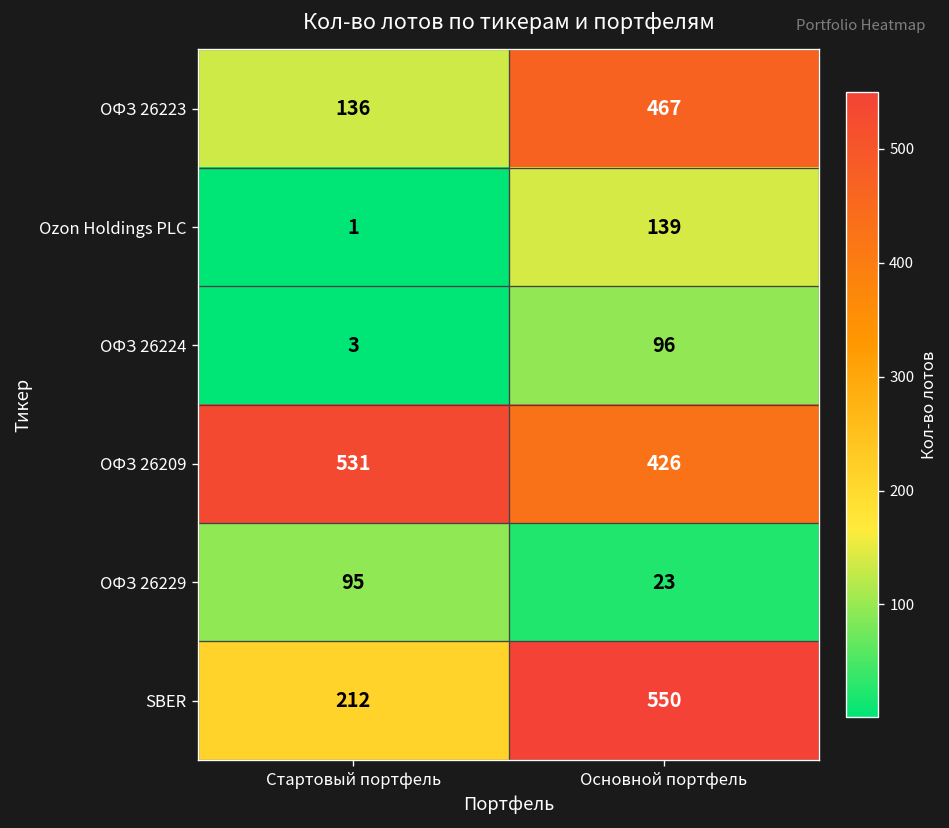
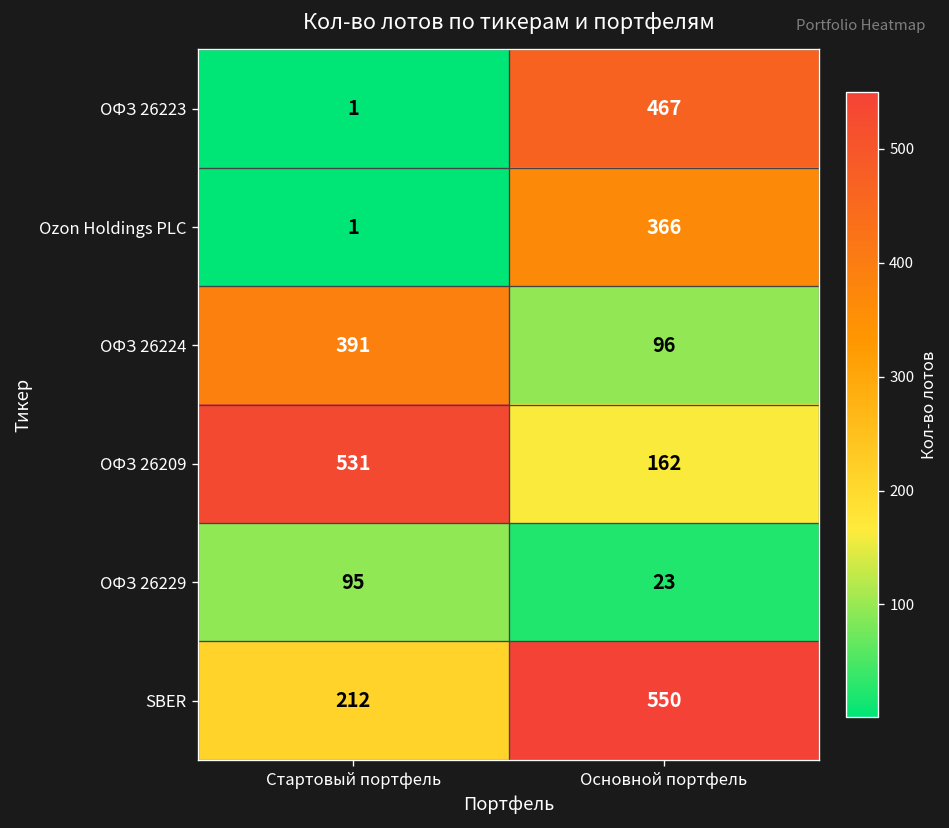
ОФЗ 26223, Стартовый портфель: 136 -> 1
Ozon Holdings PLC, Основной портфель: 139 -> 366
ОФЗ 26224, Стартовый портфель: 3 -> 391
ОФЗ 26209, Основной портфель: 426 -> 162
